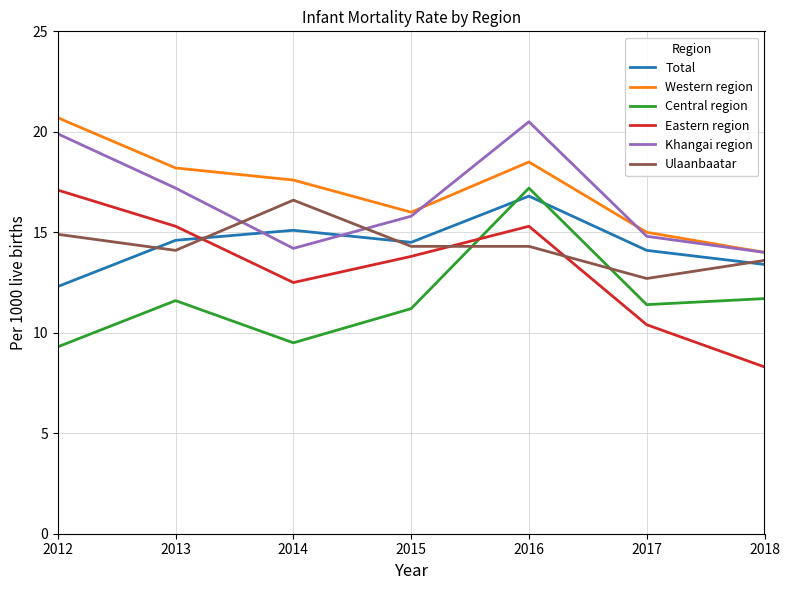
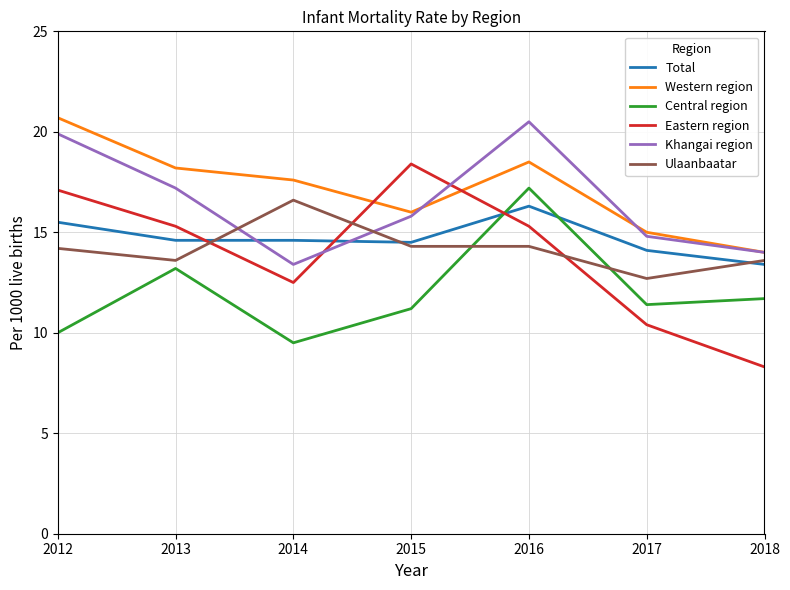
Total, 2012: 12.3 -> 15.5
Central region, 2012: 9.3 -> 10.0
Ulaanbaatar, 2012: 14.9 -> 14.2
Central region, 2013: 11.6 -> 13.2
Ulaanbaatar, 2013: 14.1 -> 13.6
Total, 2014: 15.1 -> 14.6
Khangai region, 2014: 14.2 -> 13.4
Eastern region, 2015: 13.8 -> 18.4
Total, 2016: 16.8 -> 16.3
